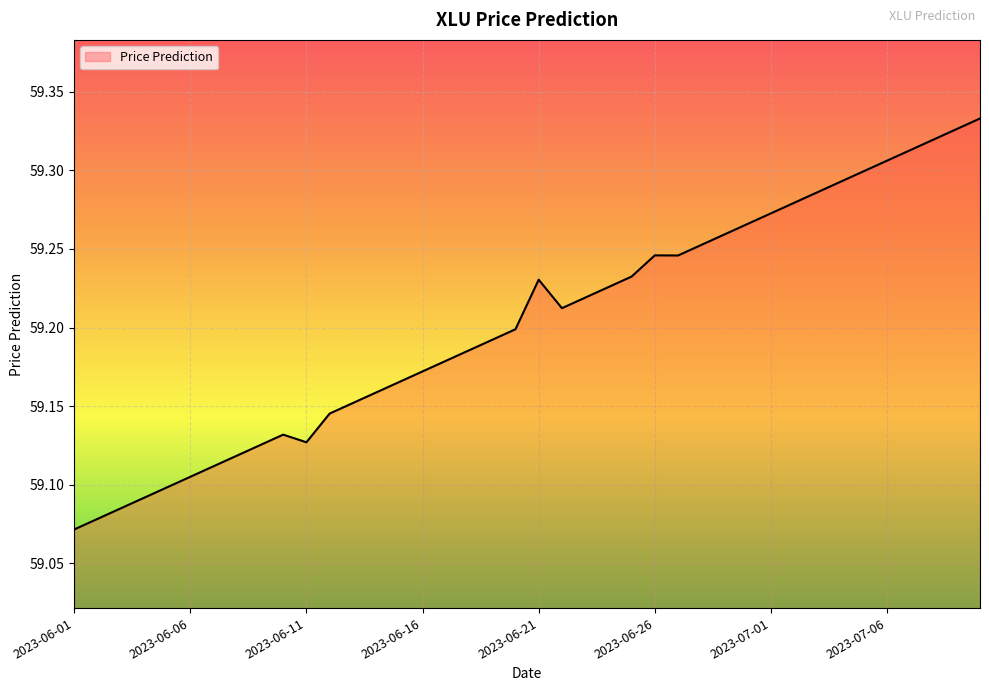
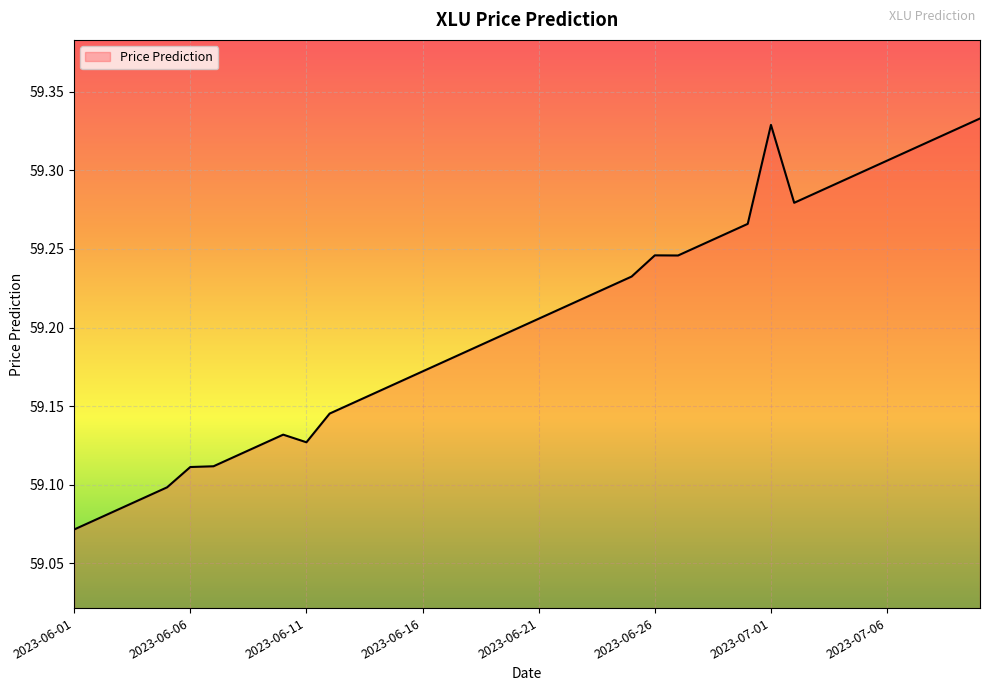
2023-06-06: 59.105 -> 59.111
2023-06-21: 59.230 -> 59.206
2023-07-01: 59.273 -> 59.329
